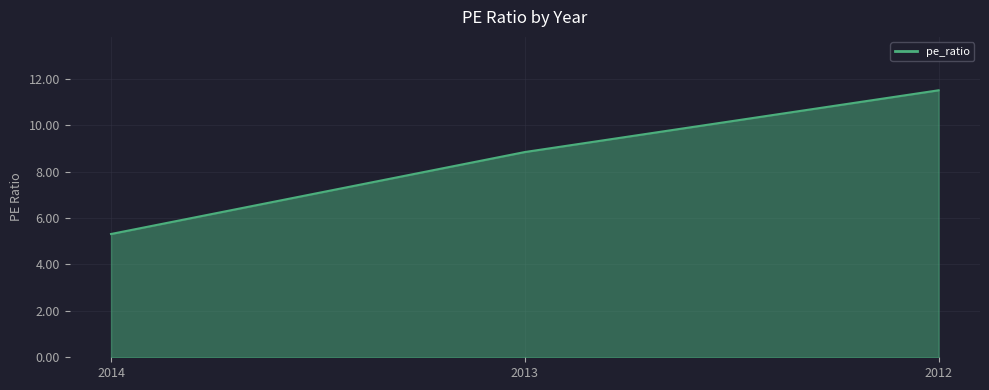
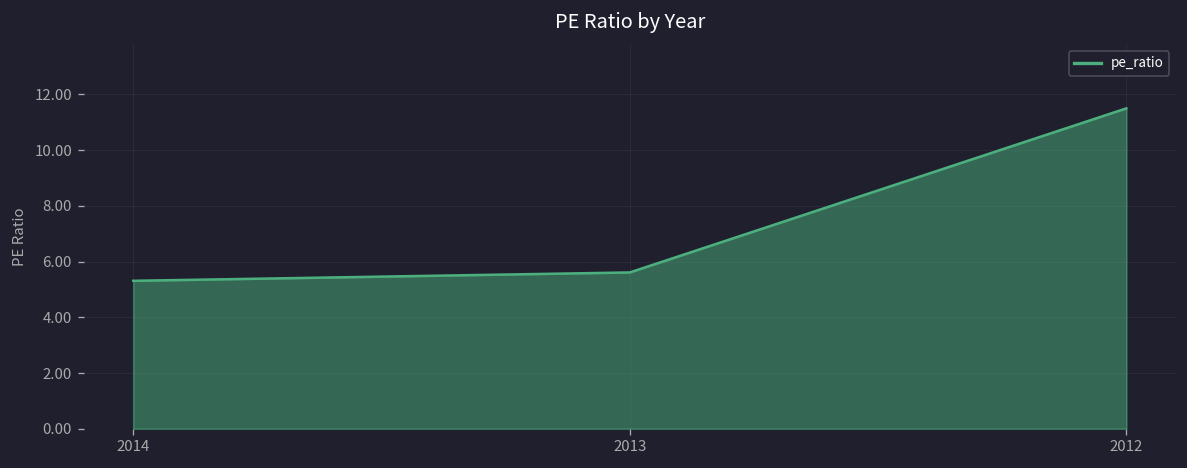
2013: 8.8 -> 5.6
